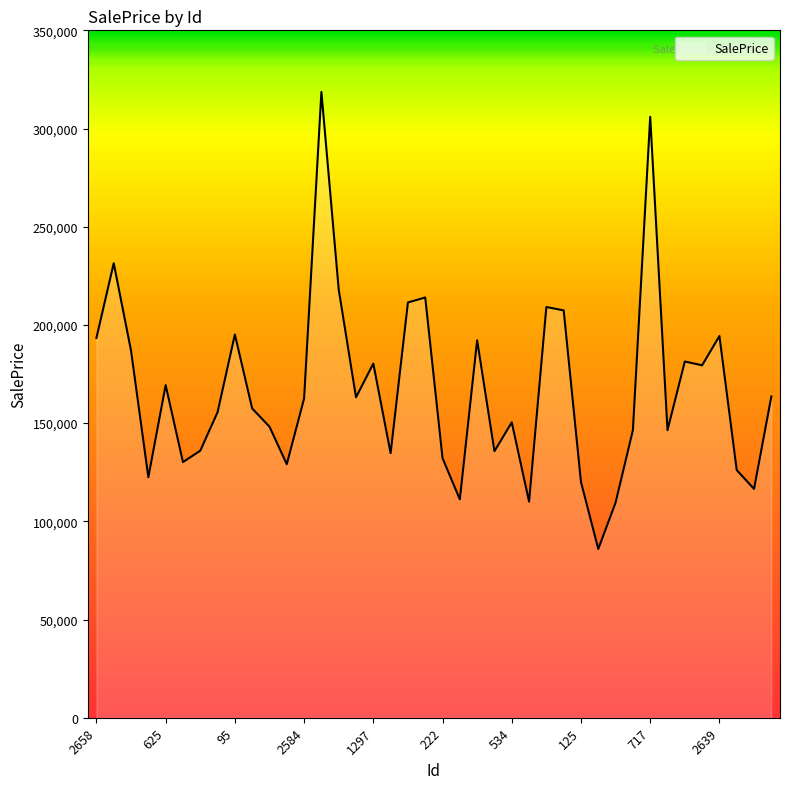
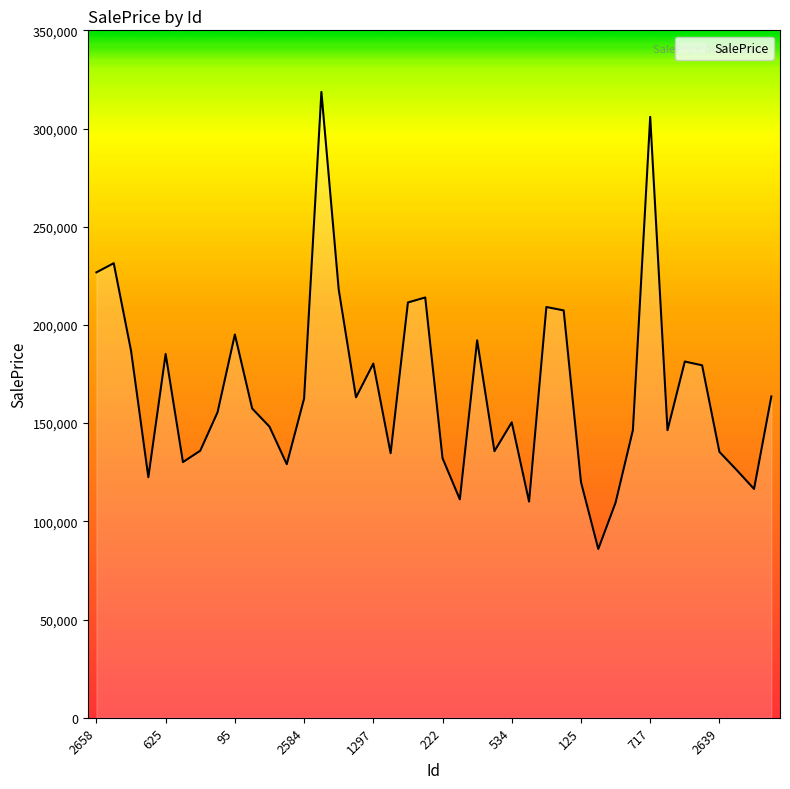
2658: 193,000 -> 227,000
625: 169,000 -> 185,000
2639: 194,000 -> 135,000
